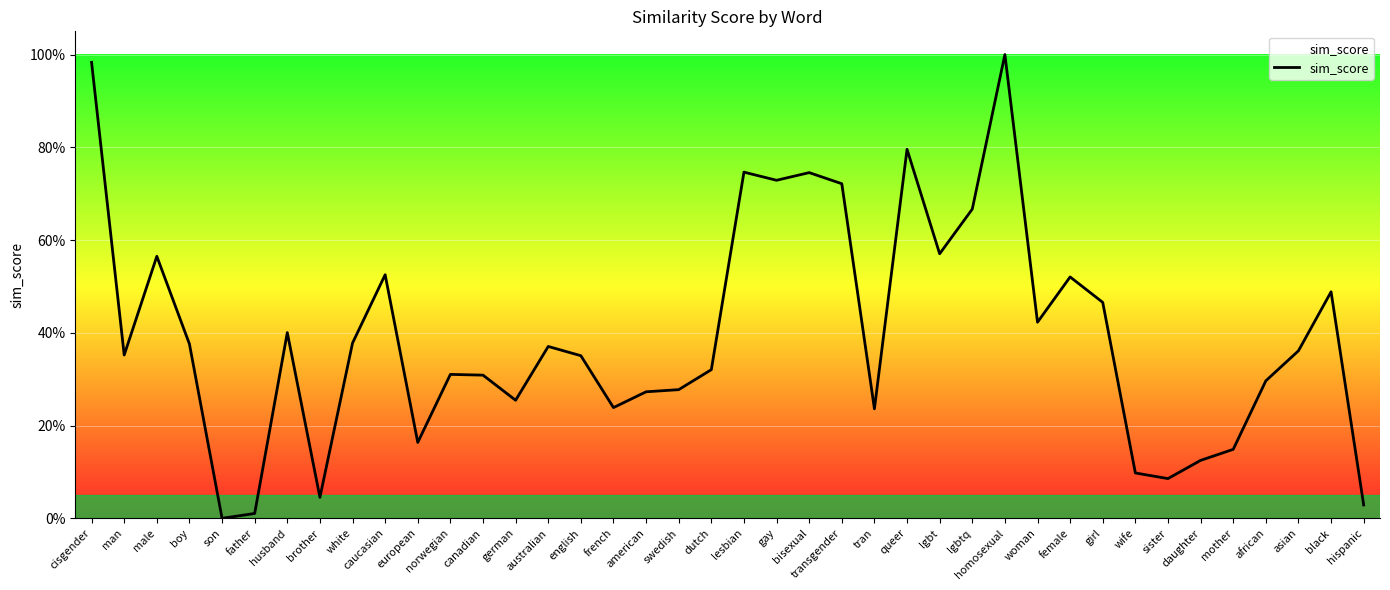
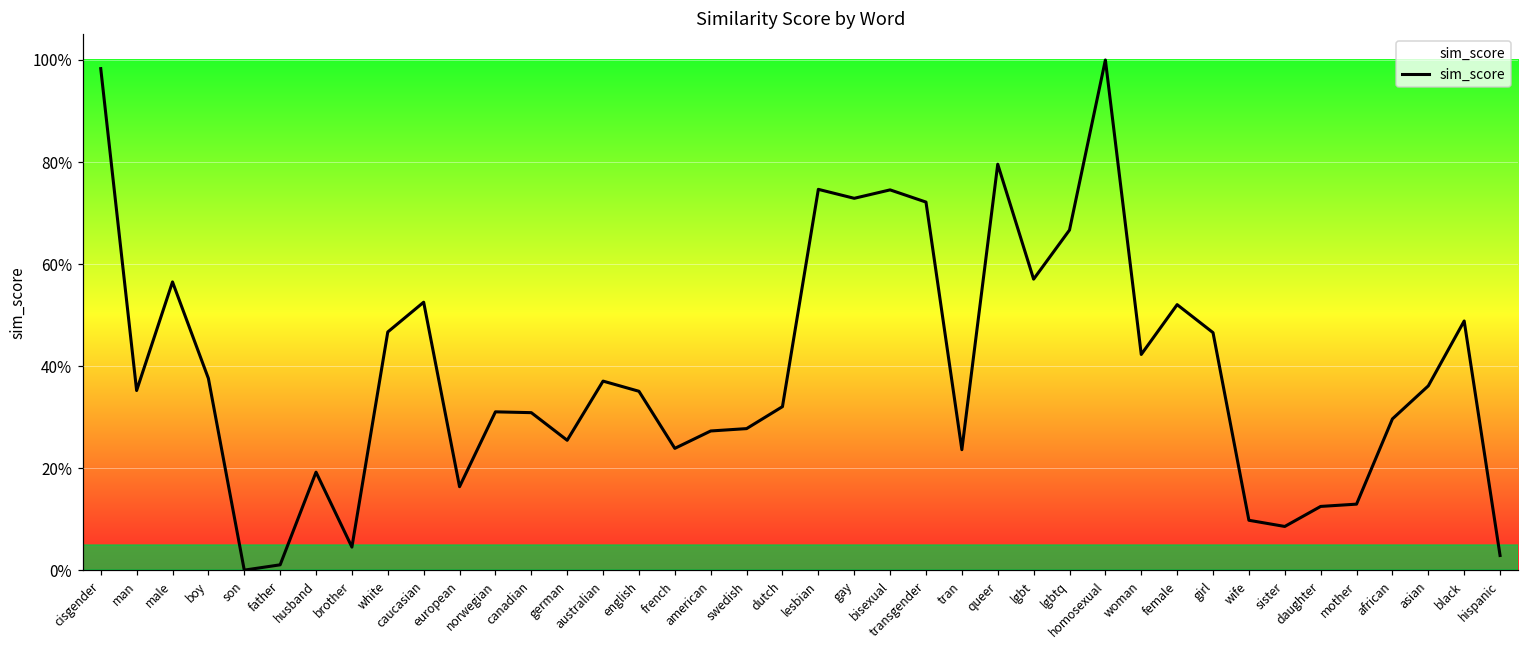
husband: 40% -> 19%
white: 38% -> 47%
mother: 15% -> 13%
